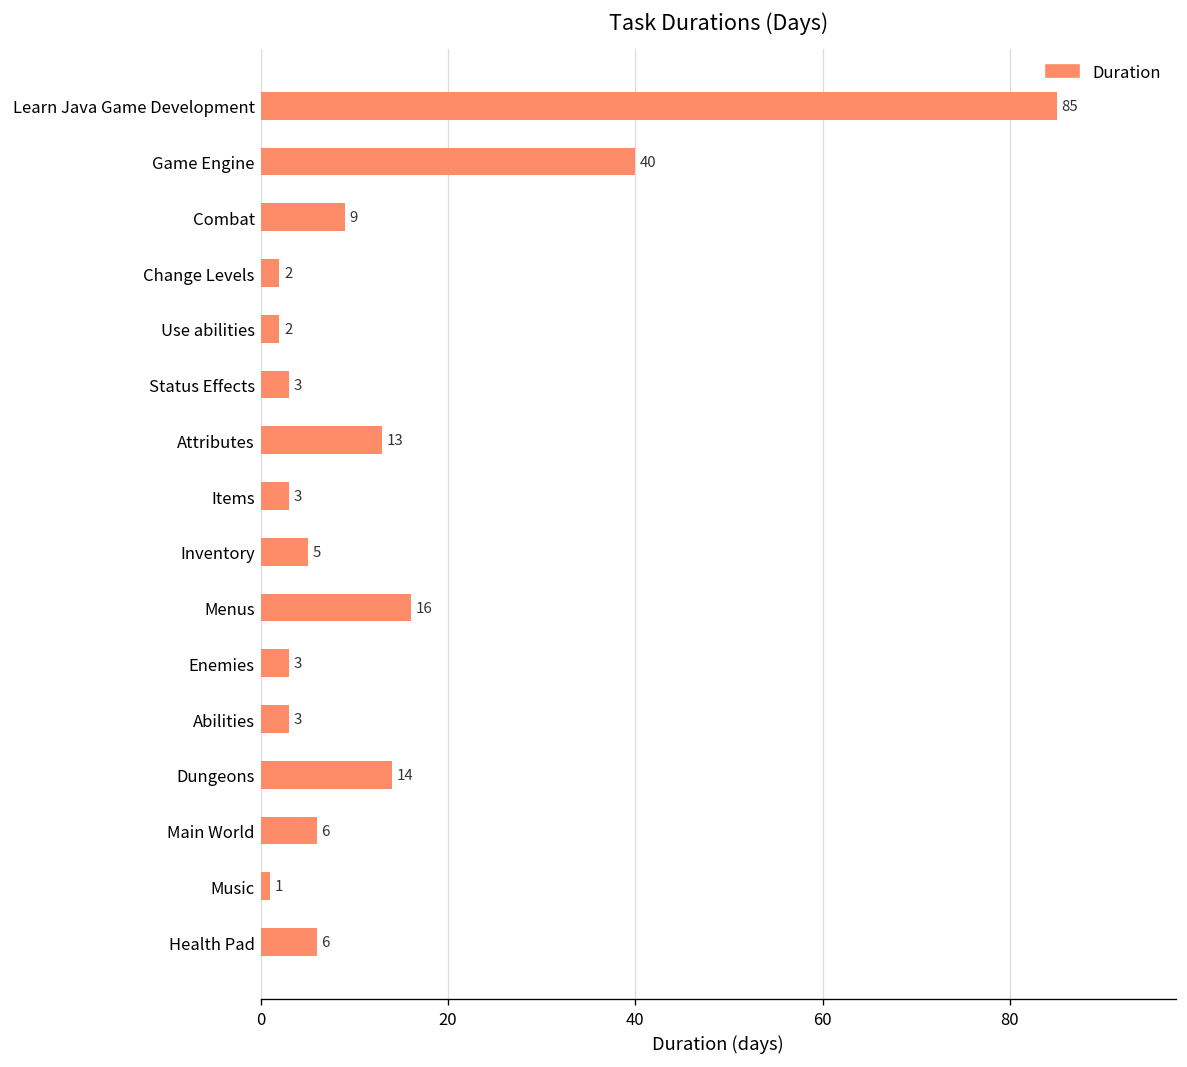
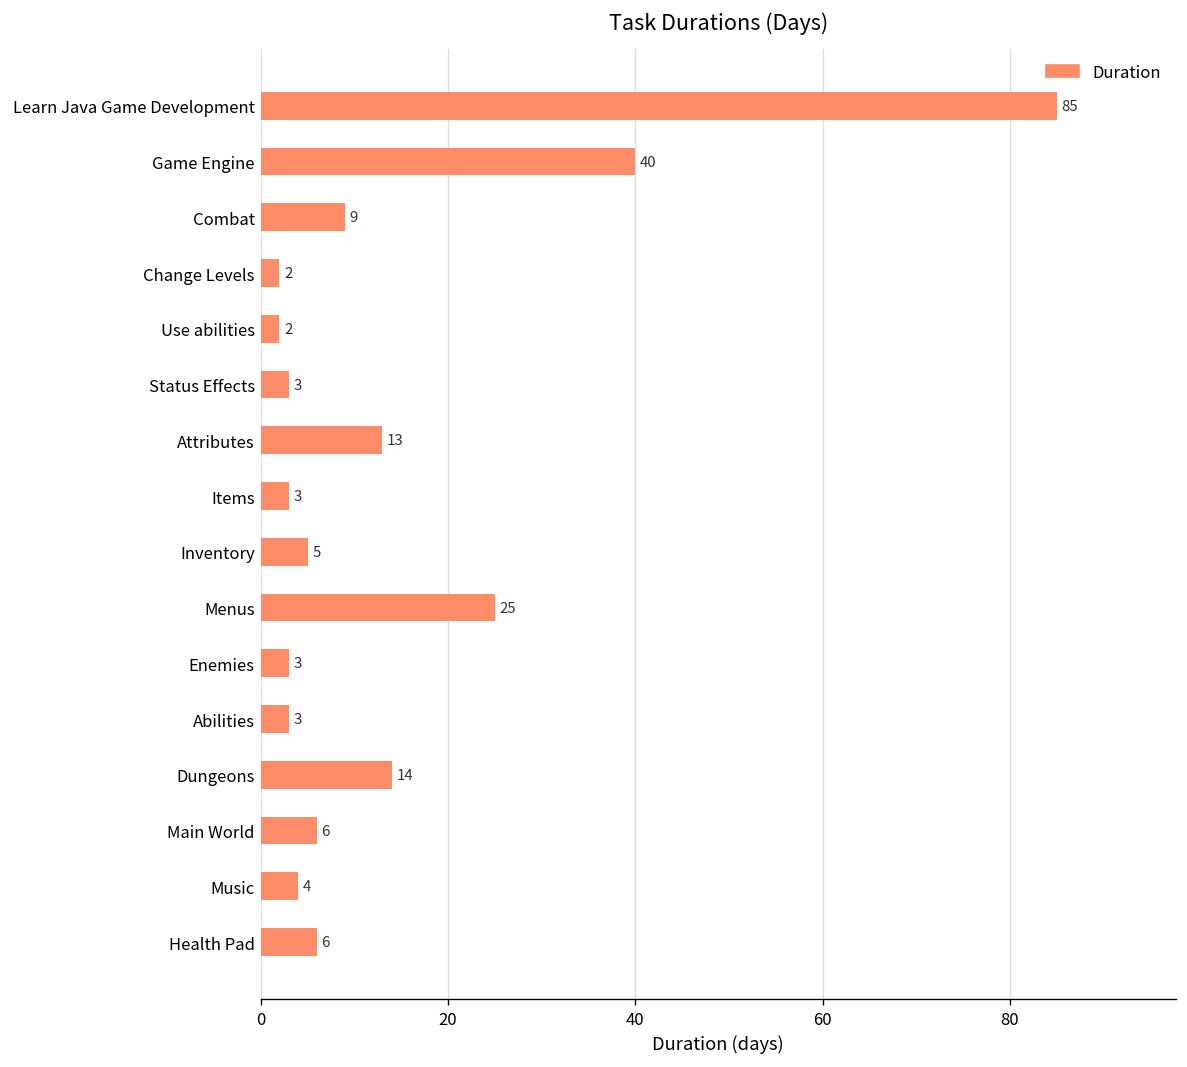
Menus: 16 -> 25
Music: 1 -> 4
